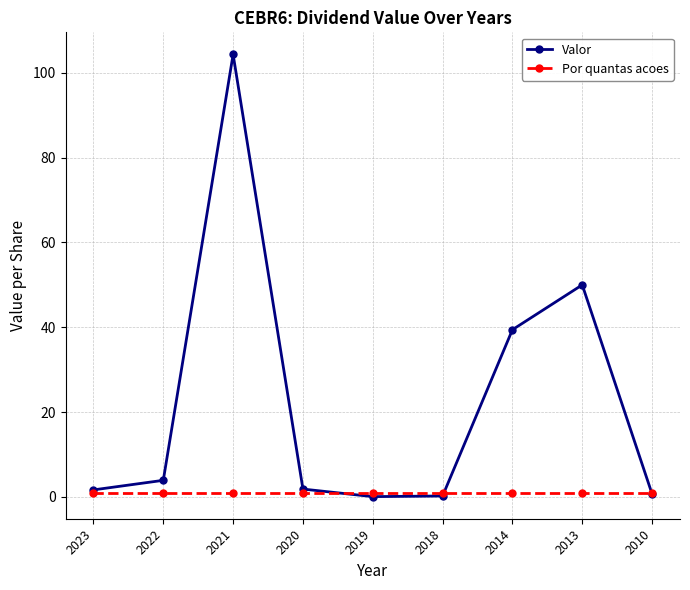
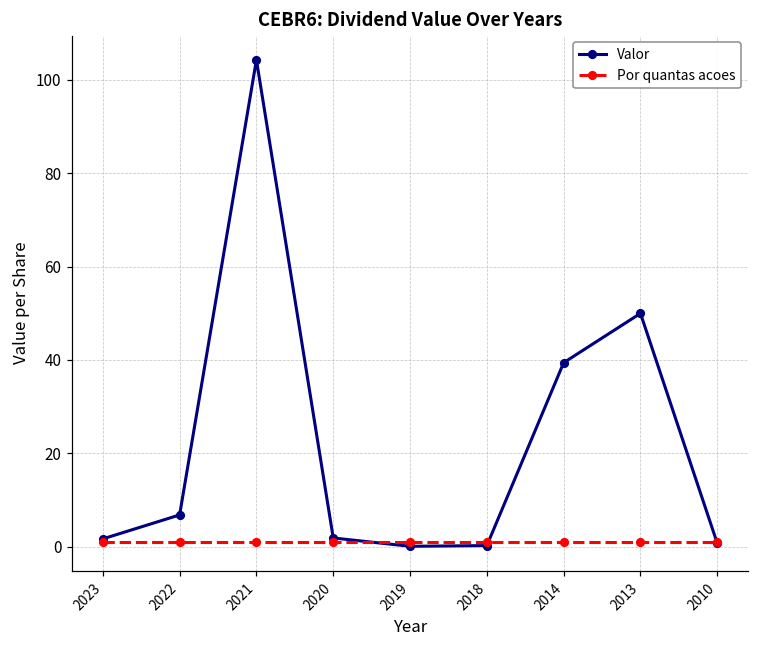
Valor, 2022: 4 -> 7
